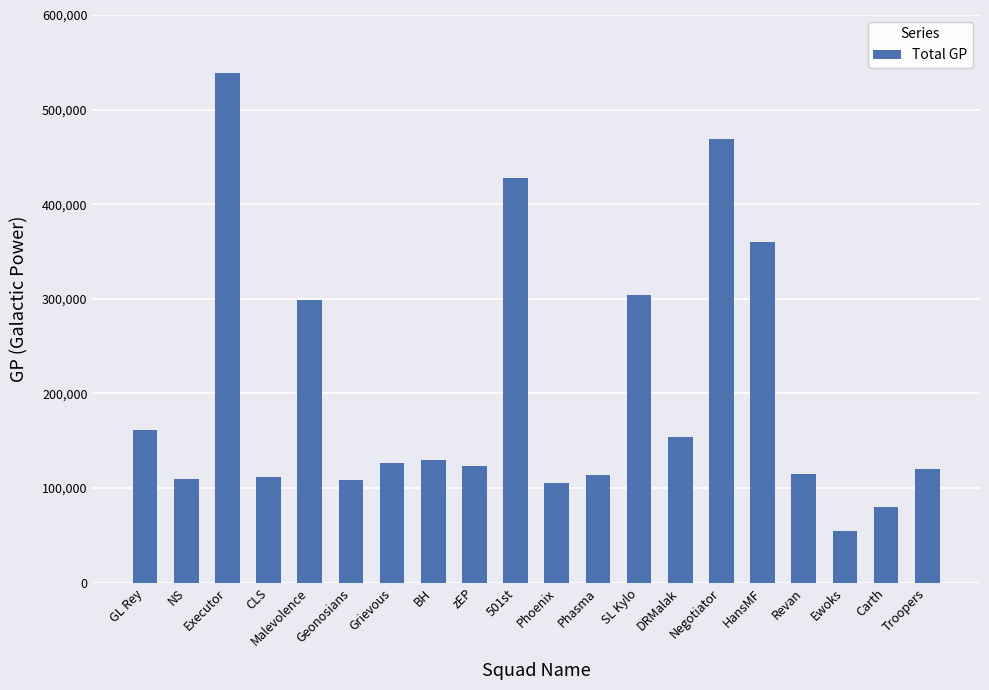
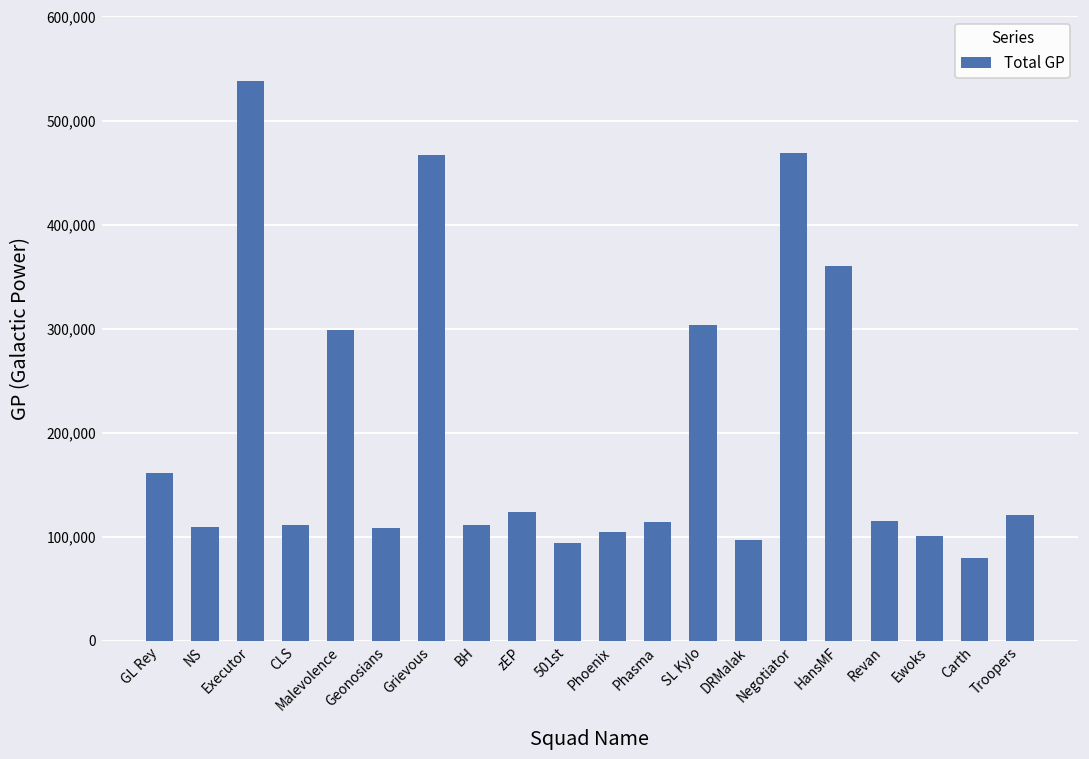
Grievous: 130,000 -> 470,000
BH: 130,000 -> 110,000
501st: 430,000 -> 90,000
DRMalak: 150,000 -> 100,000
Ewoks: 60,000 -> 100,000
